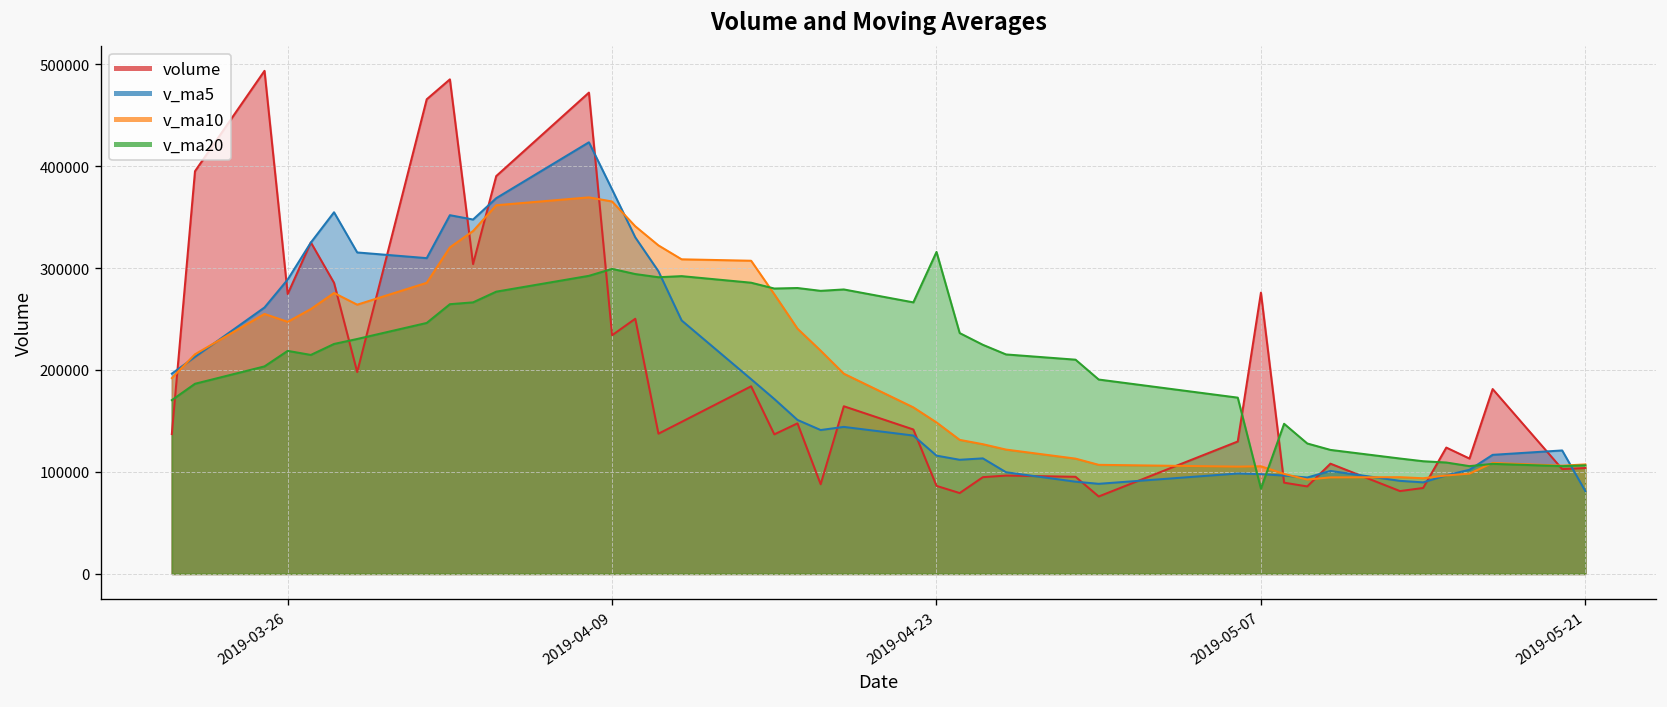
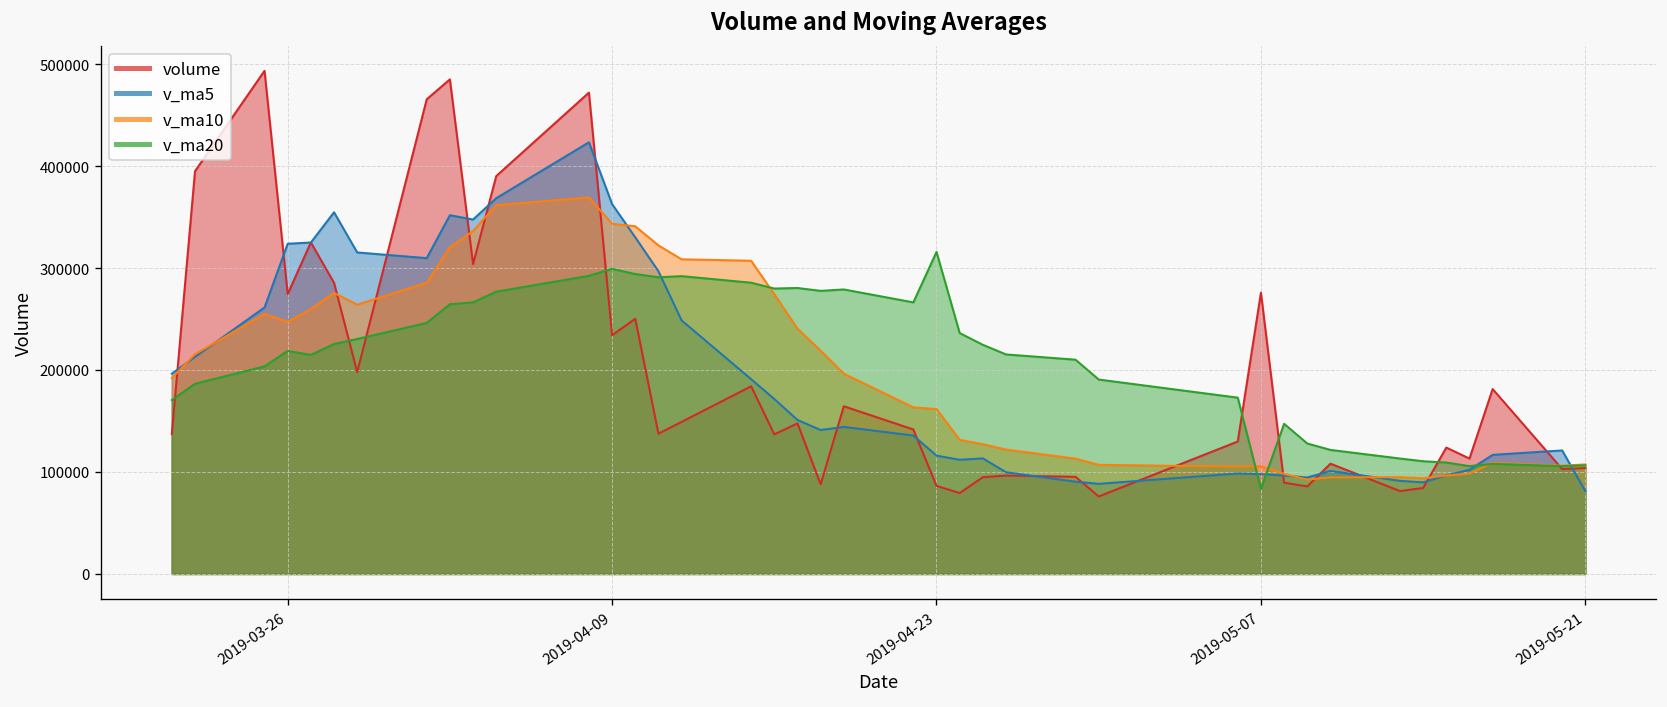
v_ma5, 2019-03-26: 290000 -> 320000
v_ma5, 2019-04-09: 380000 -> 360000
v_ma10, 2019-04-09: 370000 -> 340000
v_ma10, 2019-04-23: 150000 -> 160000
